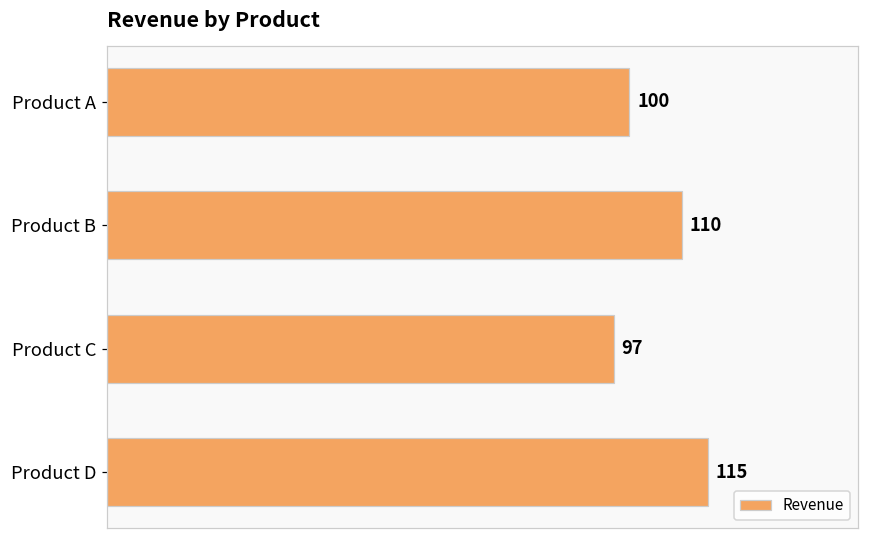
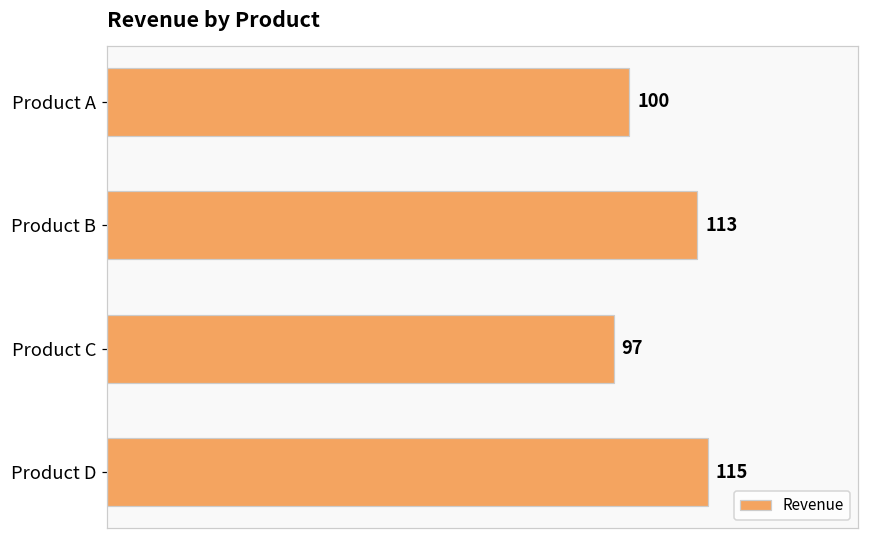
Product B: 110 -> 113
